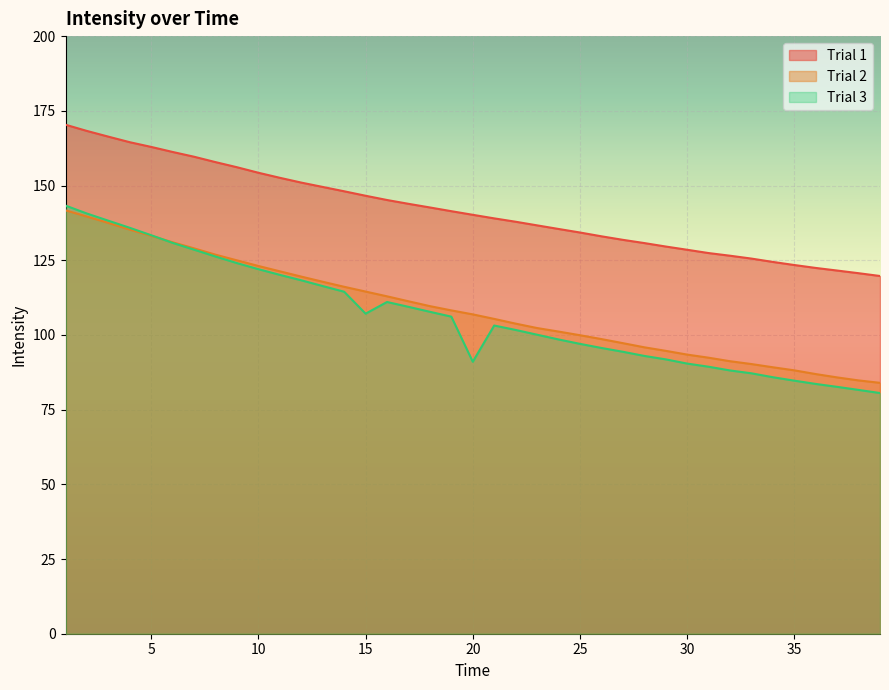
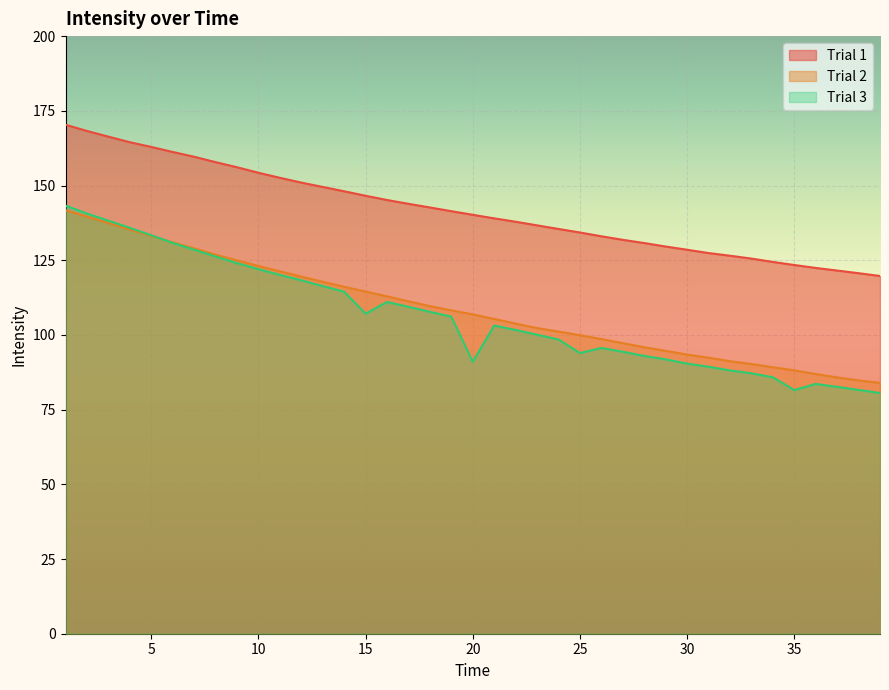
Trial 3, 25: 97 -> 94
Trial 3, 35: 85 -> 82
